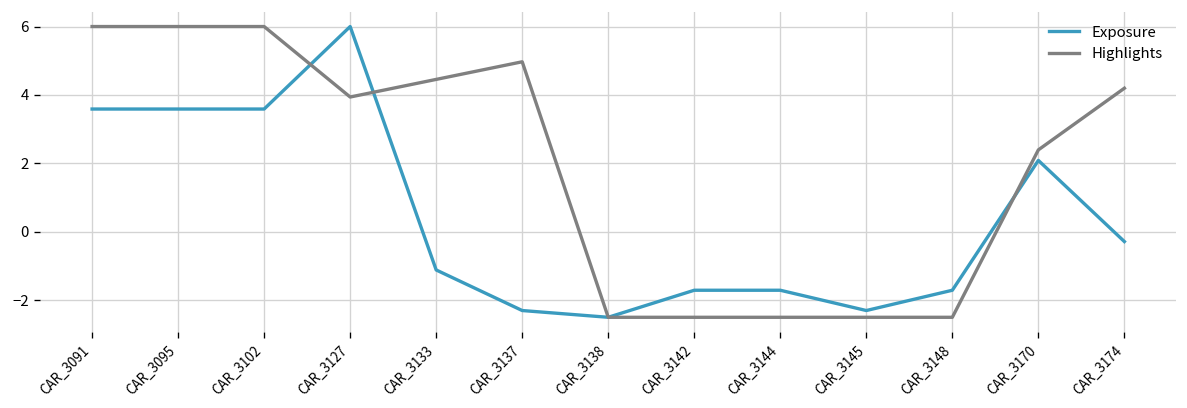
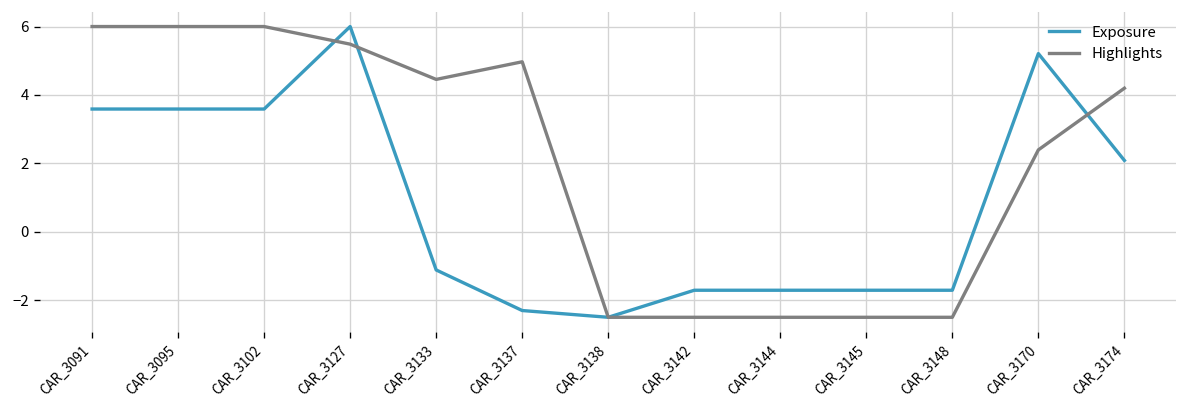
Highlights, CAR_3127: 3.9 -> 5.5
Exposure, CAR_3145: -2.3 -> -1.7
Exposure, CAR_3170: 2.1 -> 5.2
Exposure, CAR_3174: -0.3 -> 2.1
